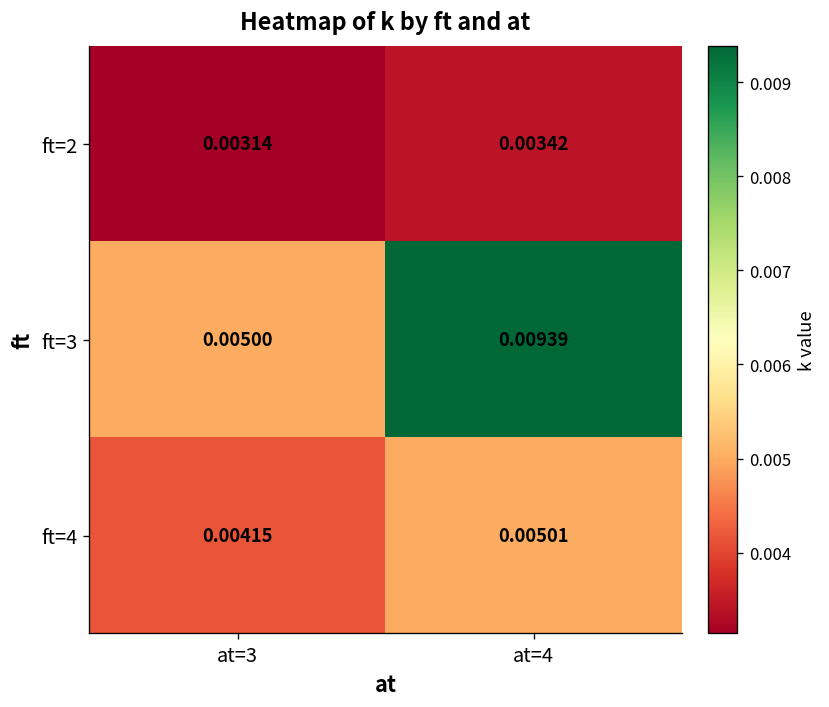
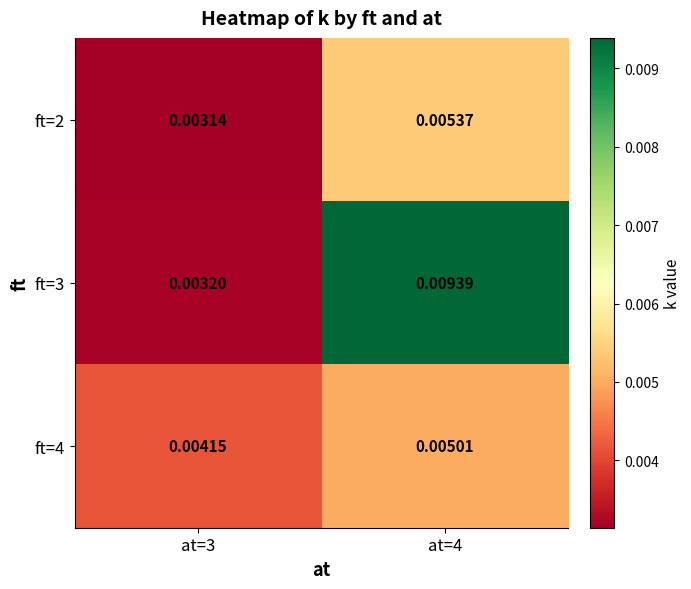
ft=2, at=4: 0.00342 -> 0.00537
ft=3, at=3: 0.00500 -> 0.00320
